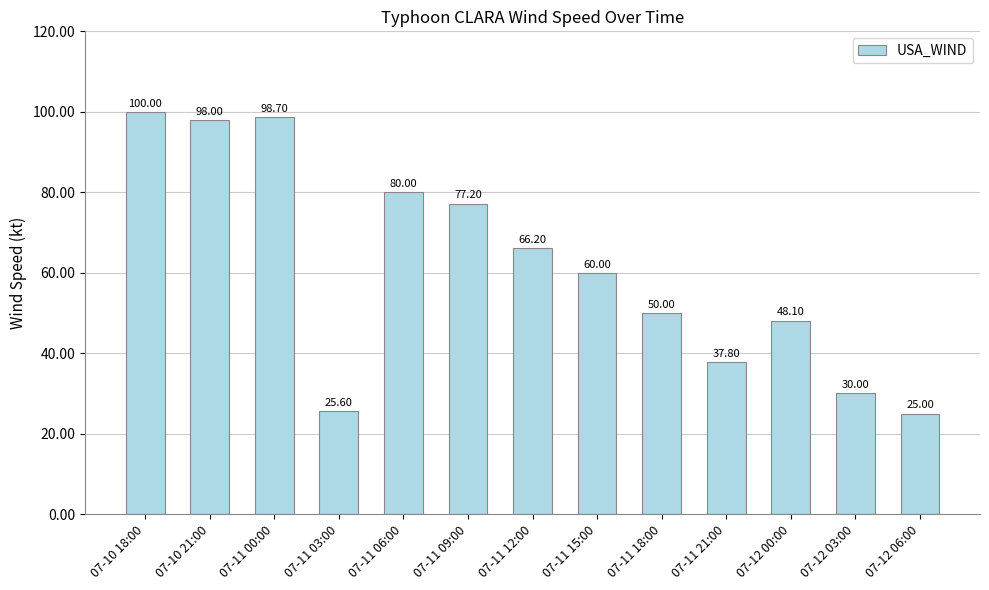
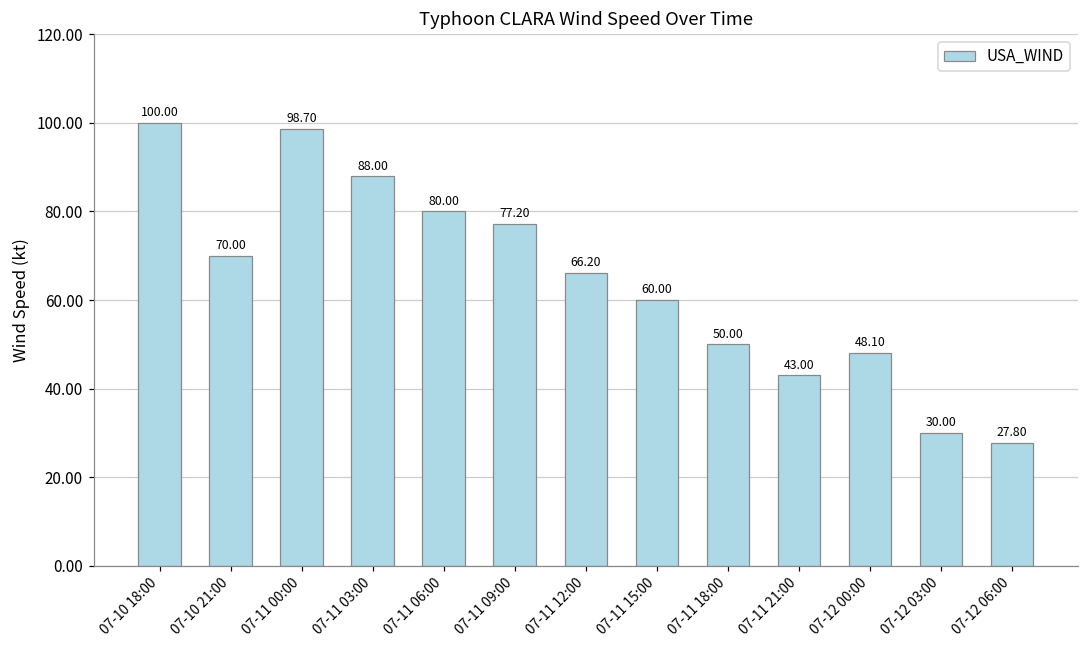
07-10 21:00: 98.00 -> 70.00
07-11 03:00: 25.60 -> 88.00
07-11 21:00: 37.80 -> 43.00
07-12 06:00: 25.00 -> 27.80
